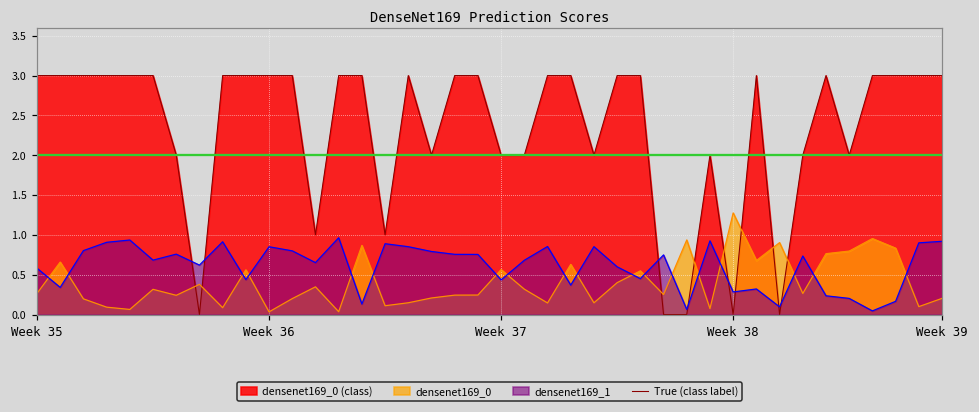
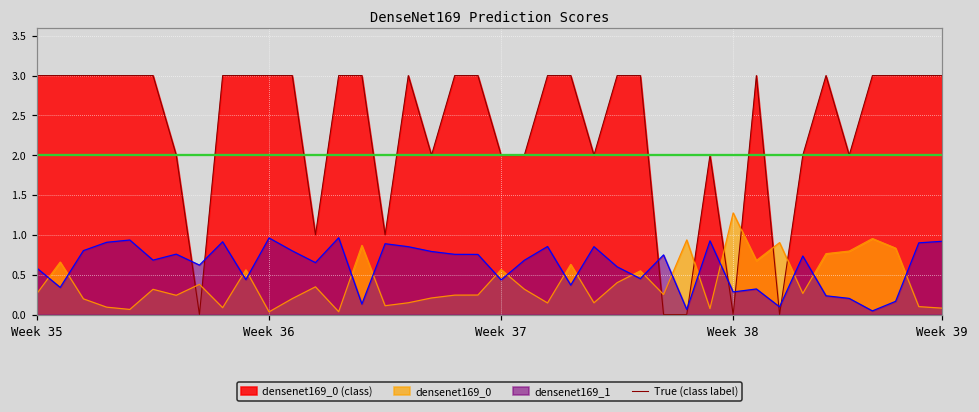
densenet169_1, Week 36: 0.9 -> 1.0
densenet169_0, Week 39: 0.2 -> 0.1
